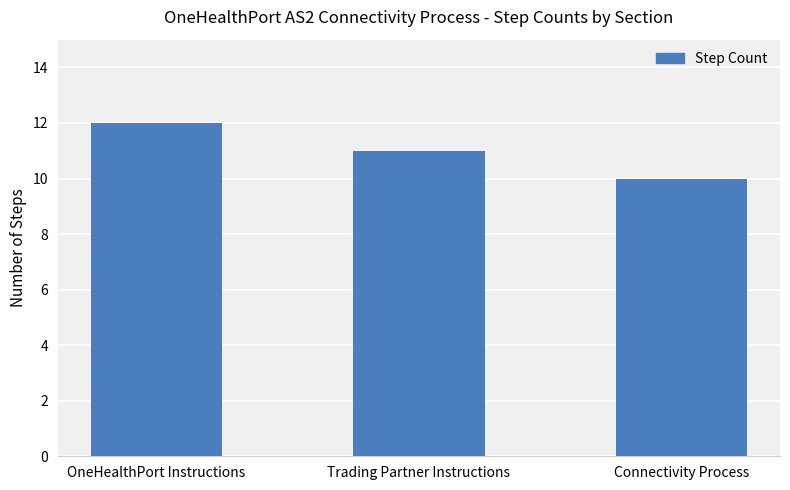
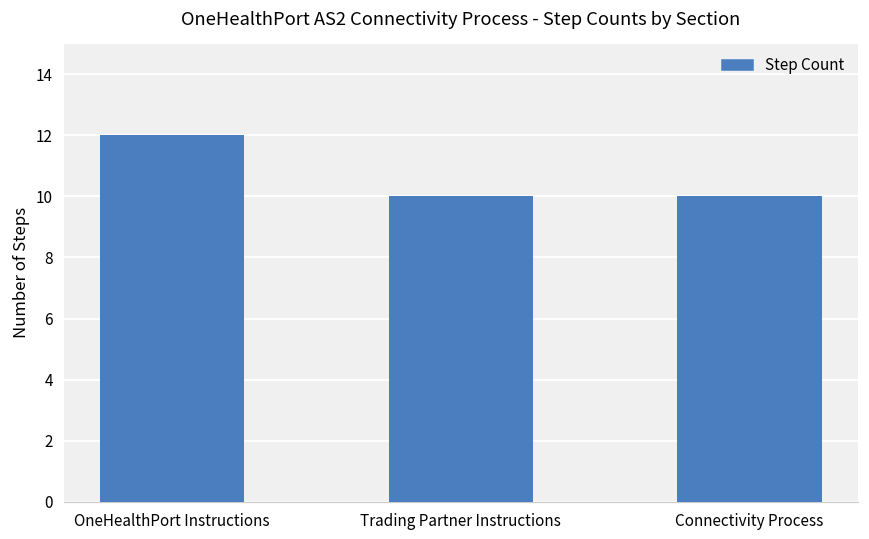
Trading Partner Instructions: 11 -> 10
